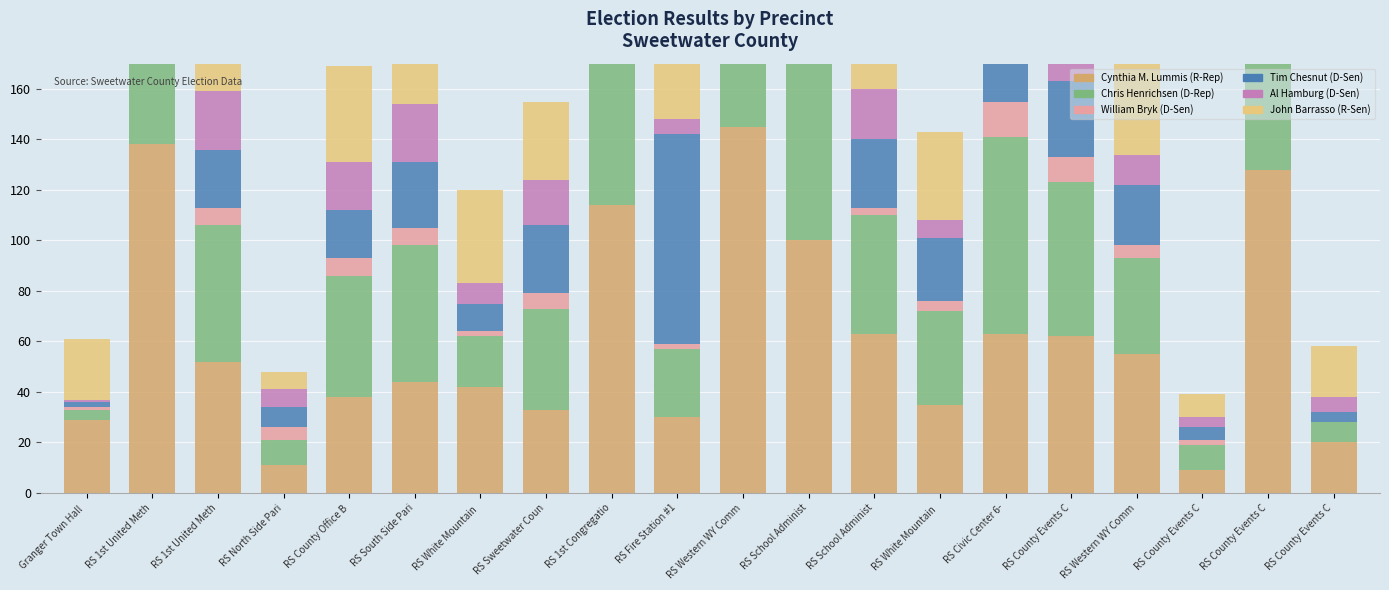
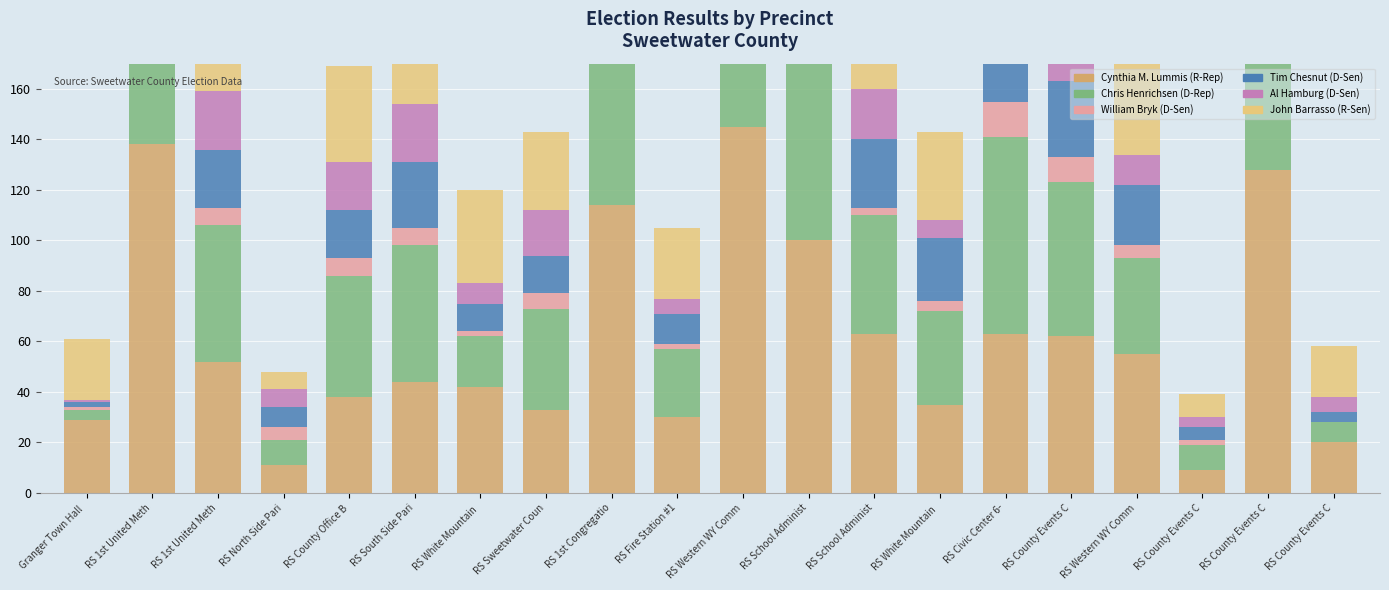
Tim Chesnut (D-Sen), RS Sweetwater Coun: 27 -> 15
Tim Chesnut (D-Sen), RS Fire Station #1: 83 -> 12
